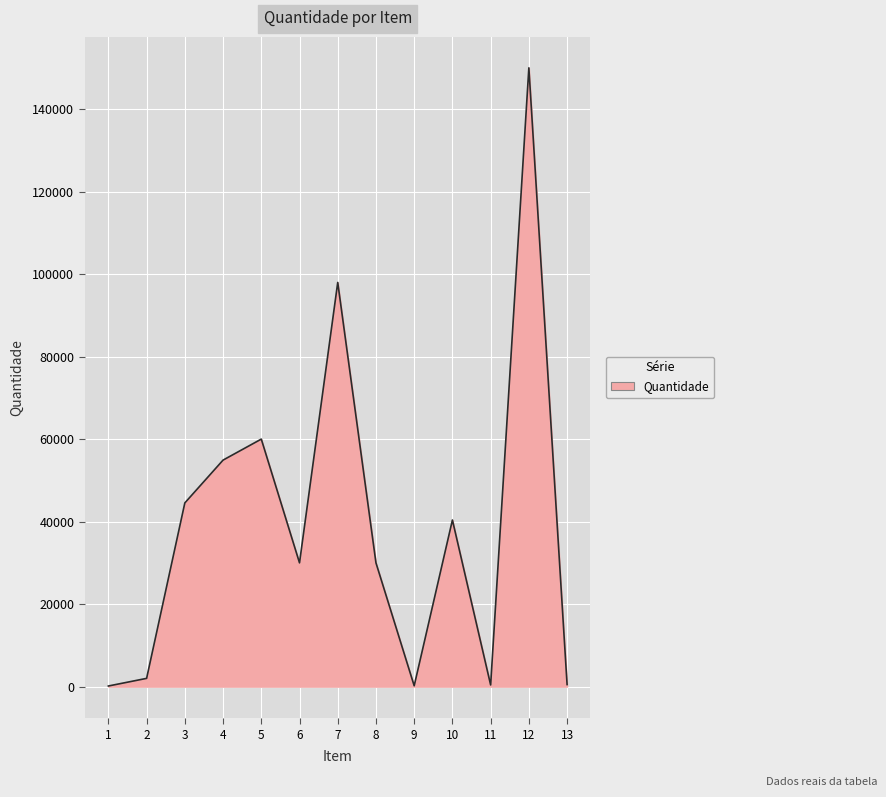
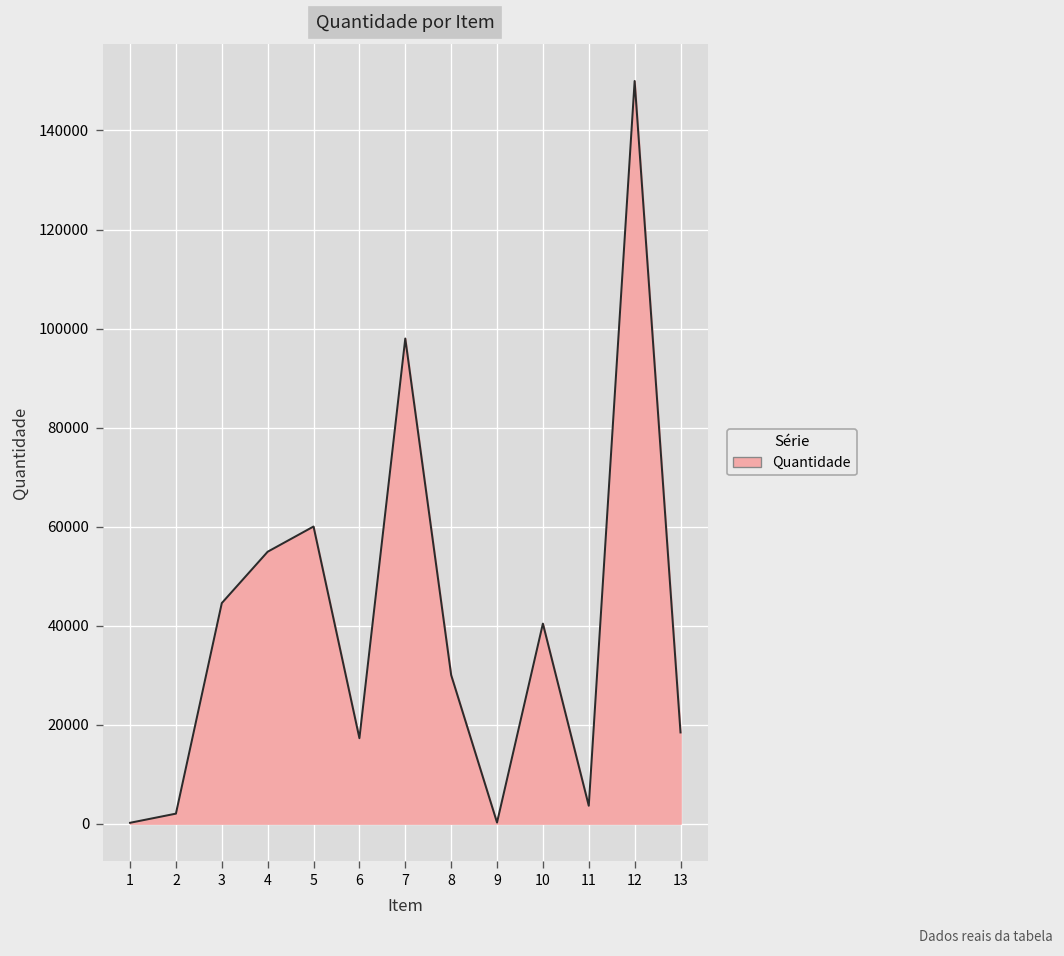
6: 30000 -> 17000
11: 0 -> 4000
13: 1000 -> 18000
